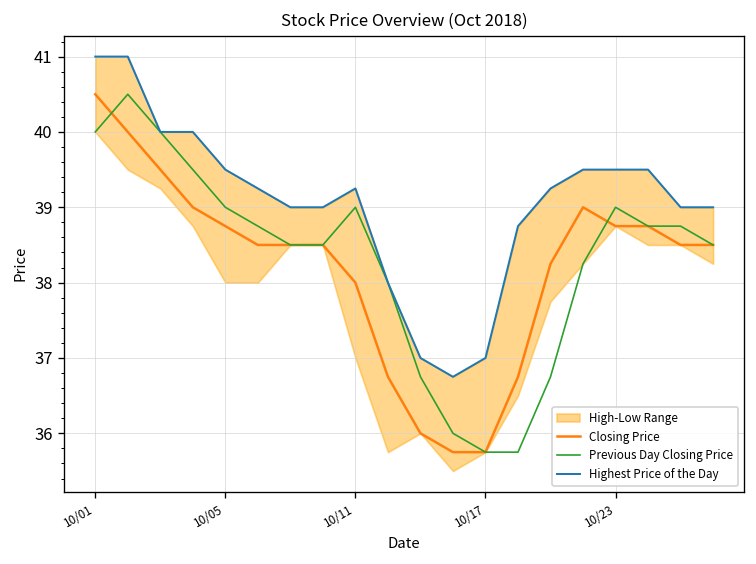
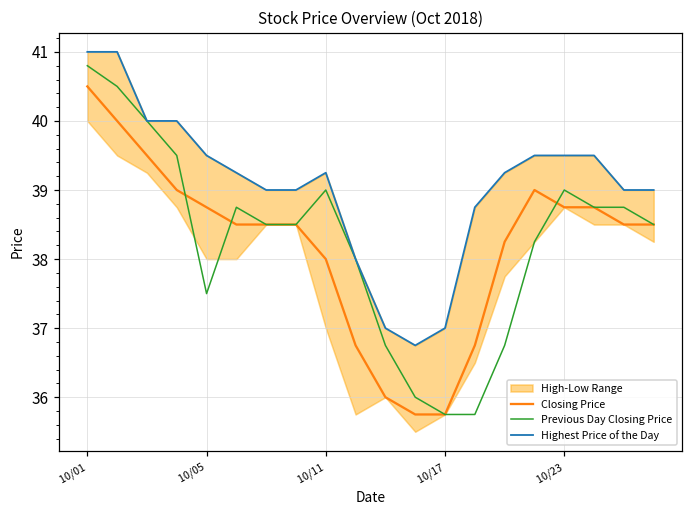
Previous Day Closing Price, 10/01: 40.0 -> 40.8
Previous Day Closing Price, 10/05: 39.0 -> 37.5
